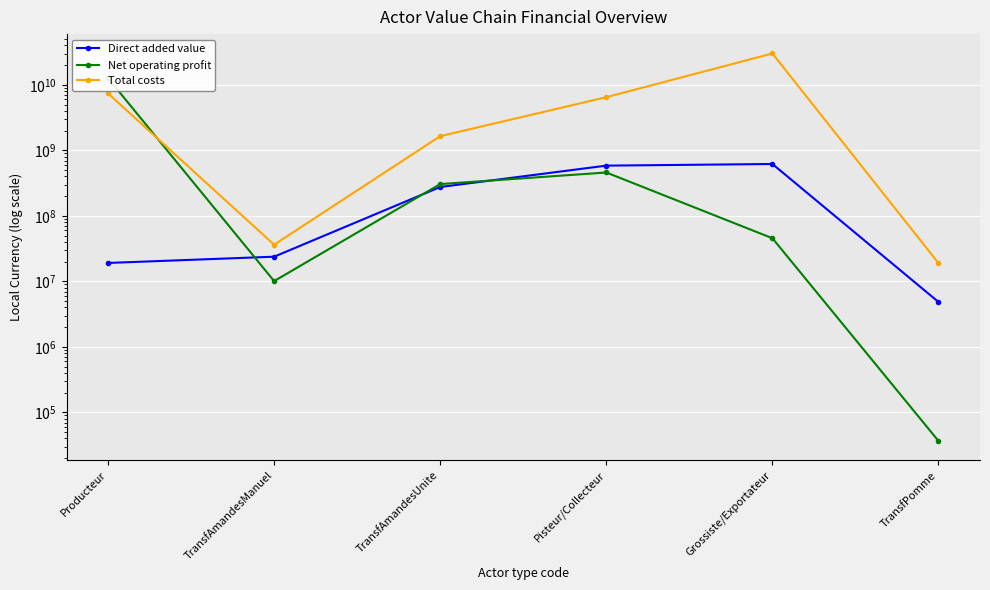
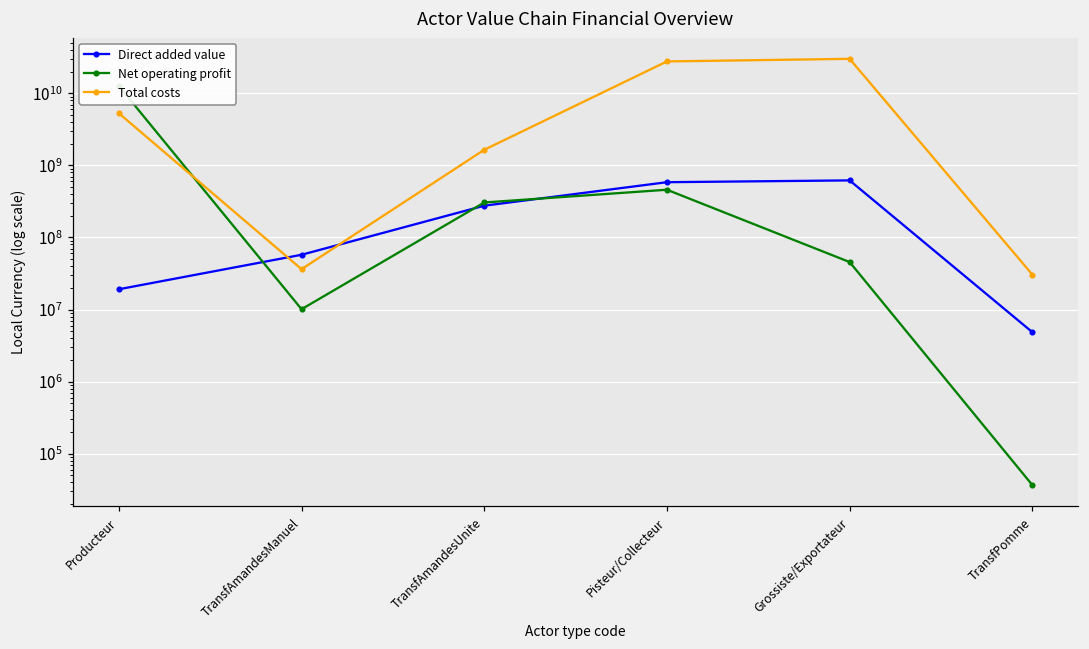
Total costs, Producteur: 7000000000 -> 5000000000
Direct added value, TransfAmandesManuel: 24000000 -> 60000000
Total costs, Pisteur/Collecteur: 6000000000 -> 28000000000
Total costs, TransfPomme: 19000000 -> 30000000
